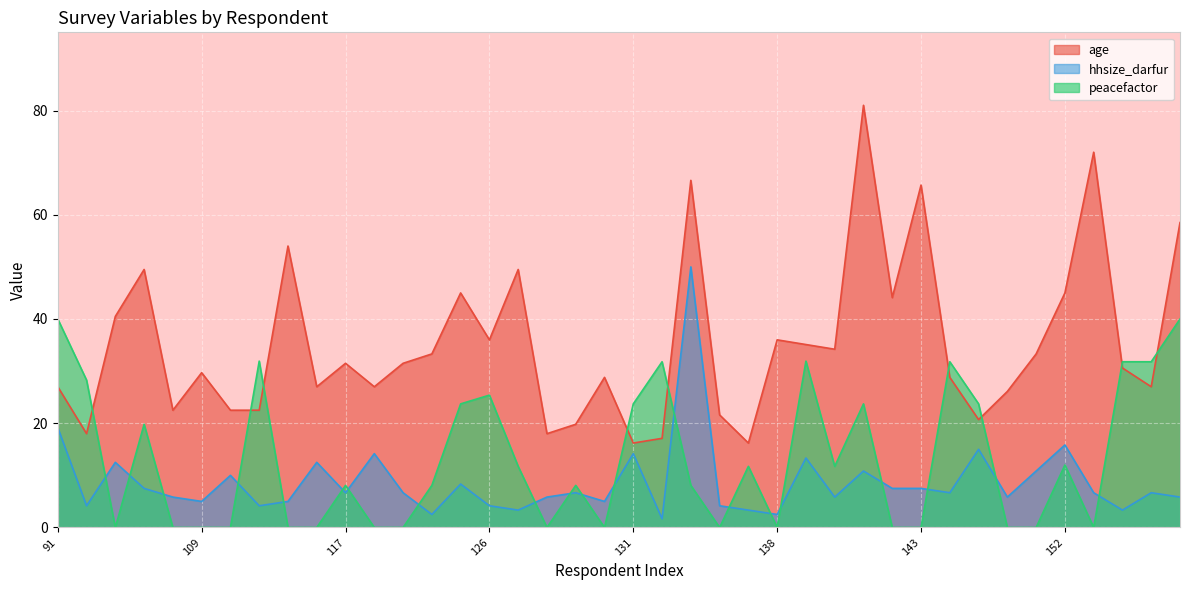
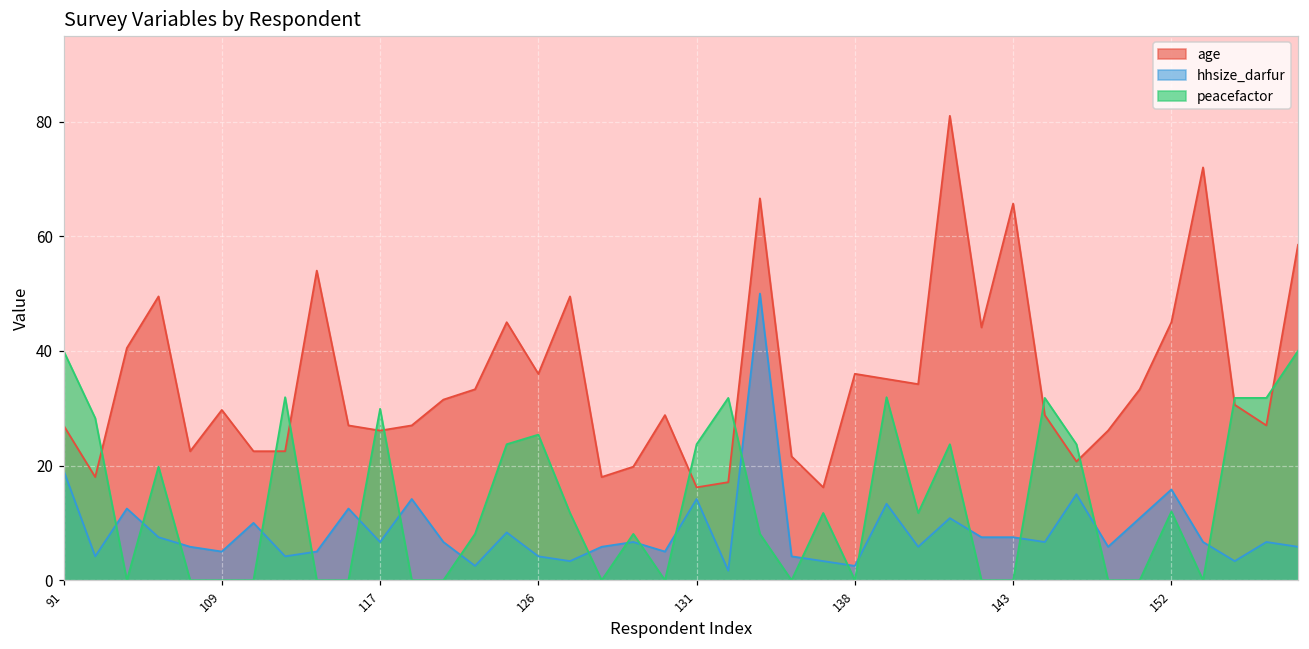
age, 117: 31 -> 26
peacefactor, 117: 8 -> 30
